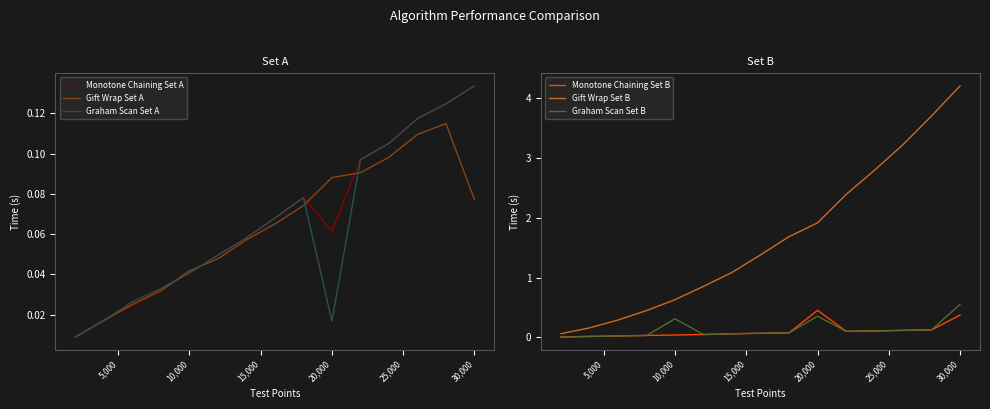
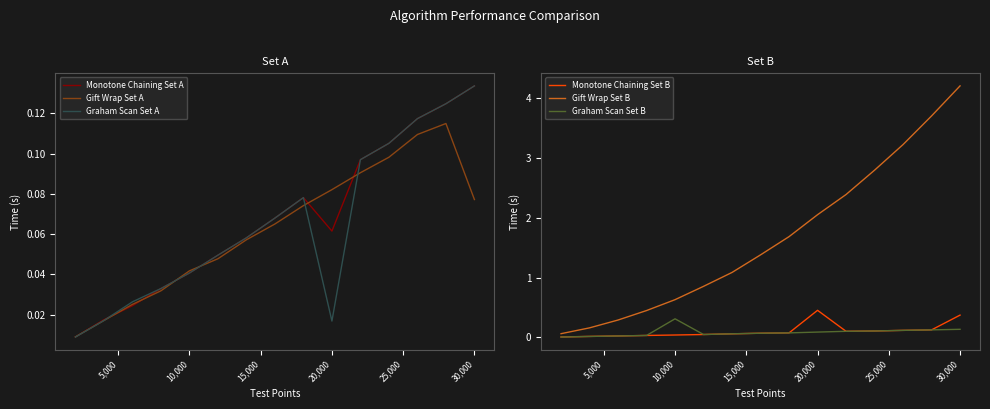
Set A, Gift Wrap Set A, 20,000: 0.088 -> 0.082
Set B, Gift Wrap Set B, 20,000: 1.9 -> 2.0
Set B, Graham Scan Set B, 20,000: 0.4 -> 0.1
Set B, Graham Scan Set B, 30,000: 0.6 -> 0.1
